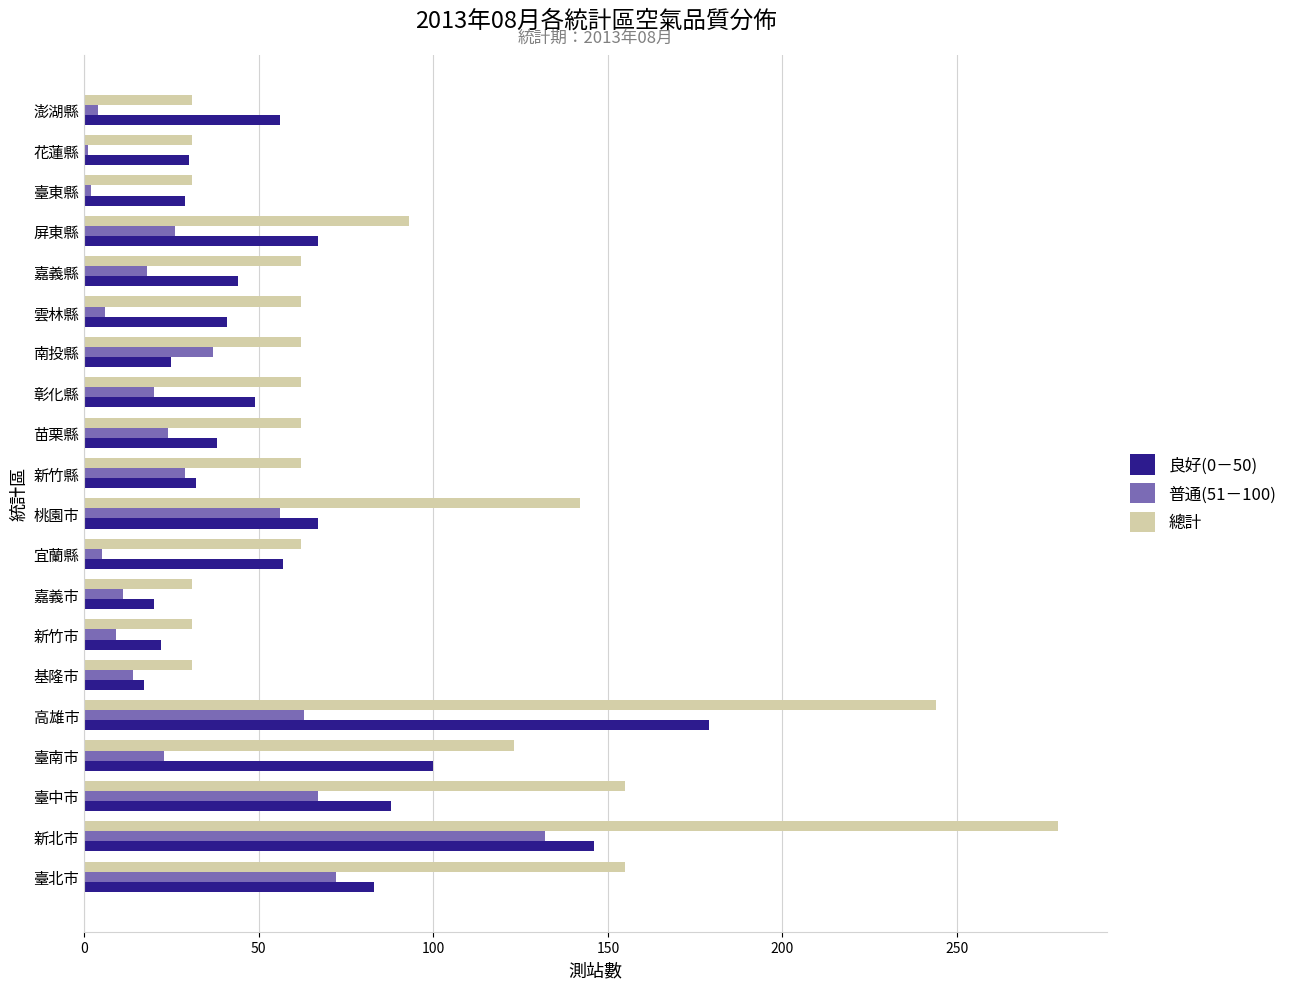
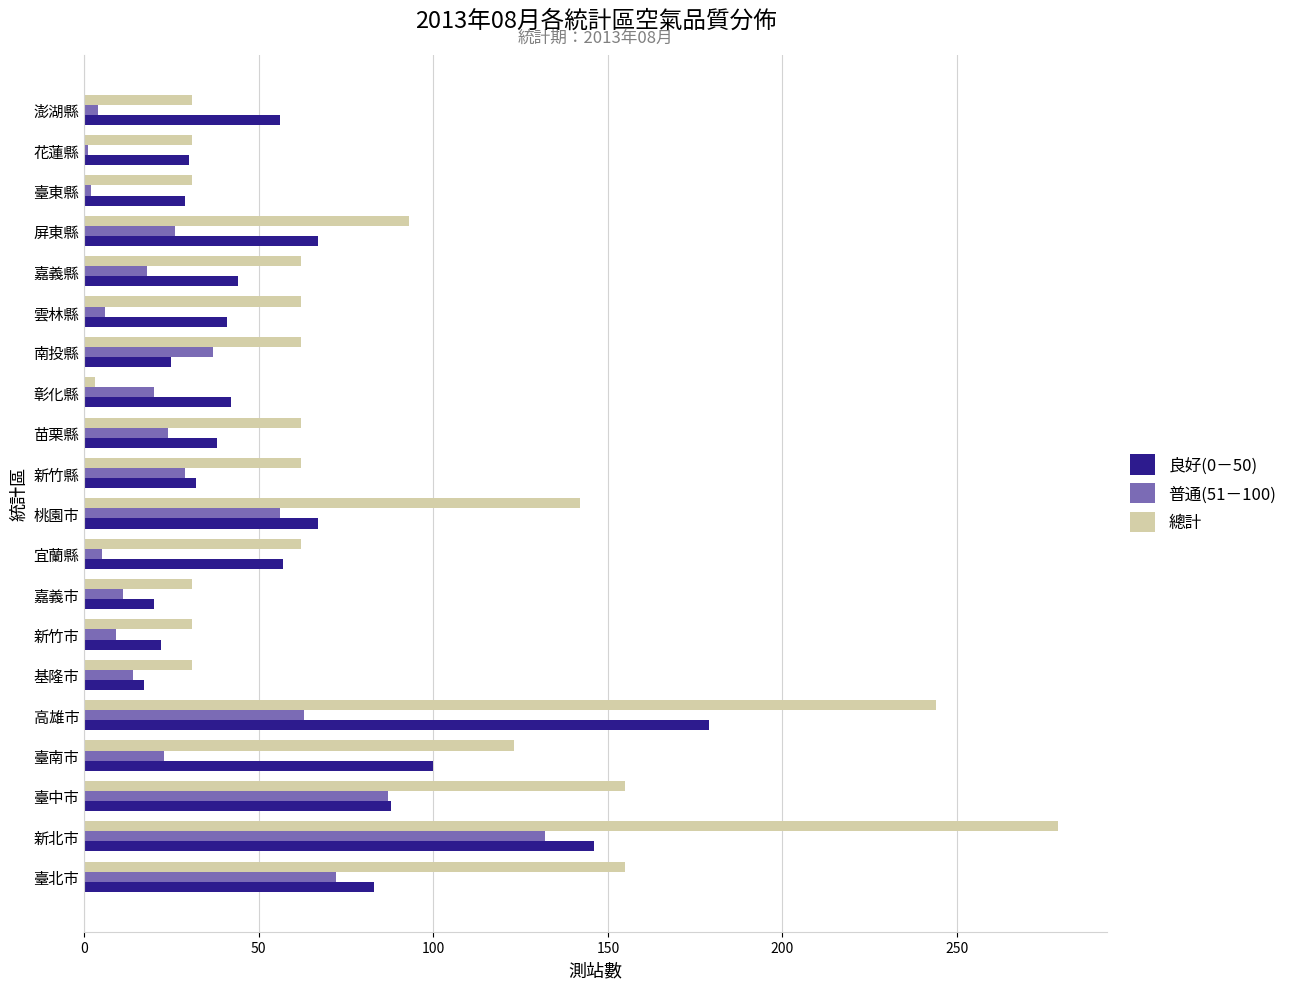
總計, 彰化縣: 62 -> 3
良好(0－50), 彰化縣: 49 -> 42
普通(51－100), 臺中市: 67 -> 87
